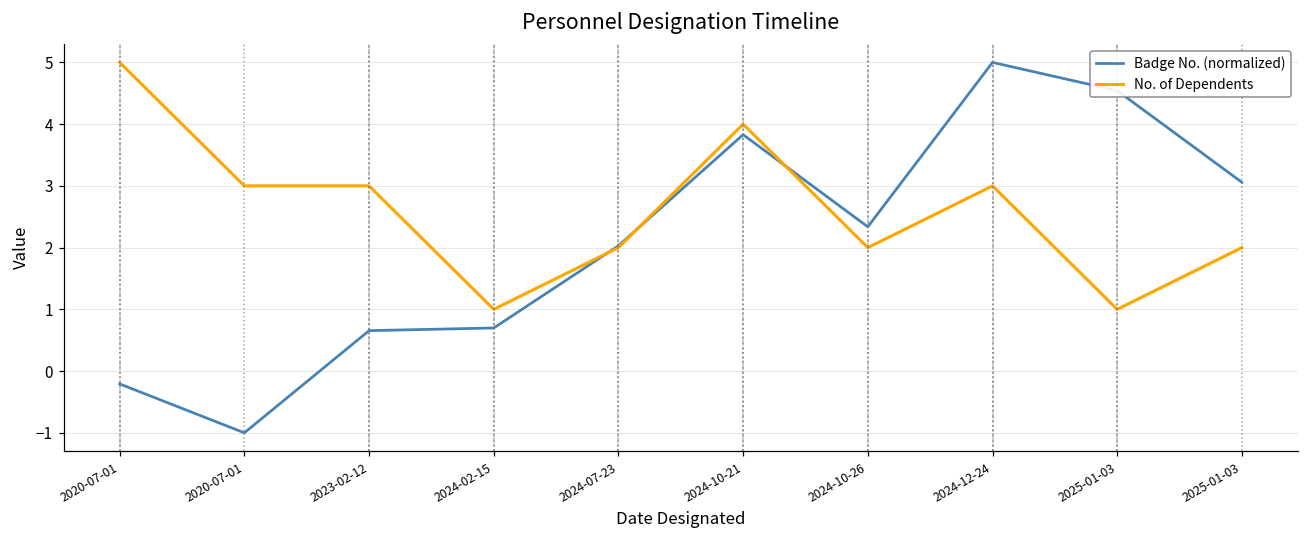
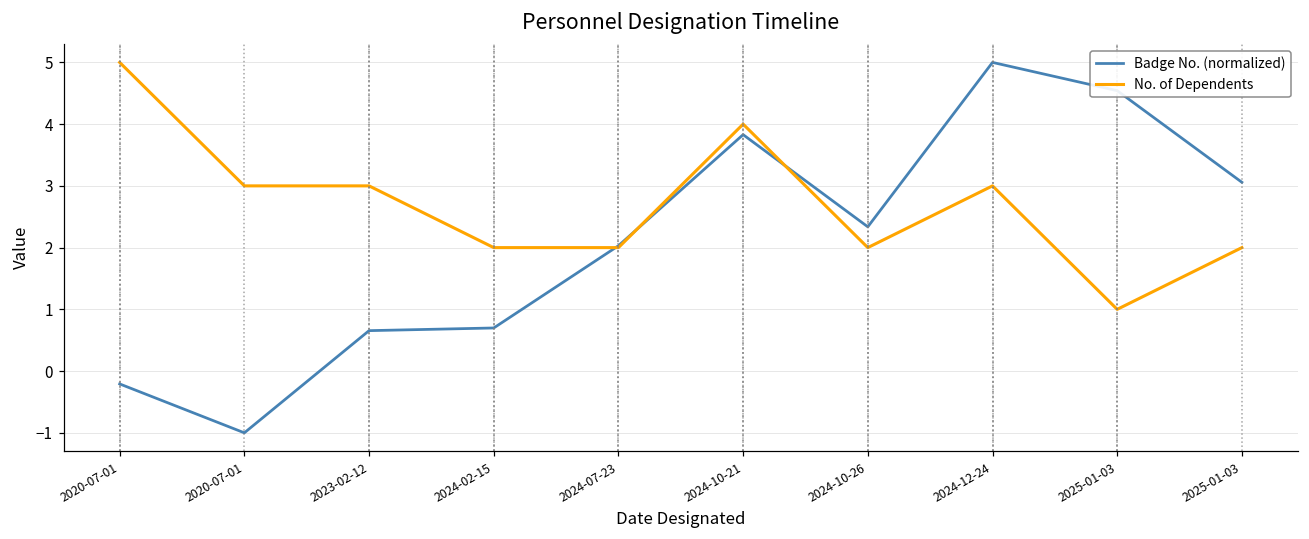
No. of Dependents, 2024-02-15: 1 -> 2
